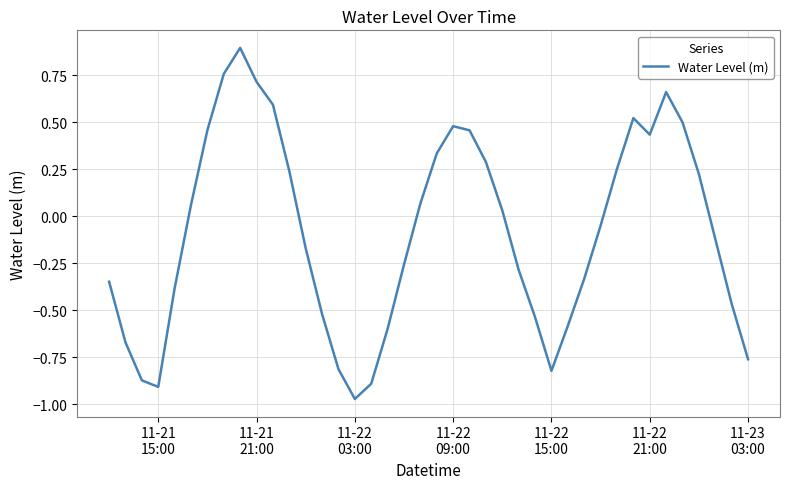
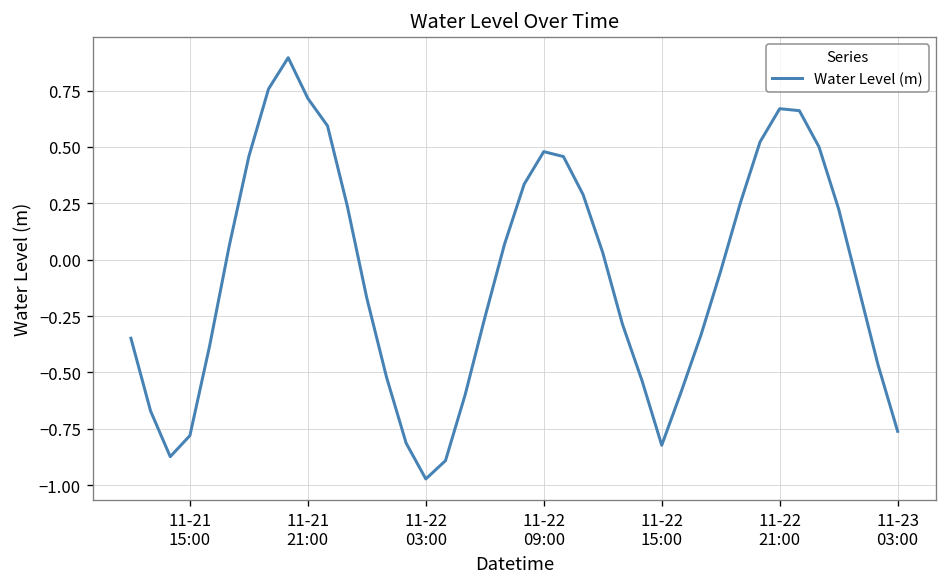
11-21 15:00: -0.91 -> -0.78
11-22 21:00: 0.43 -> 0.67
